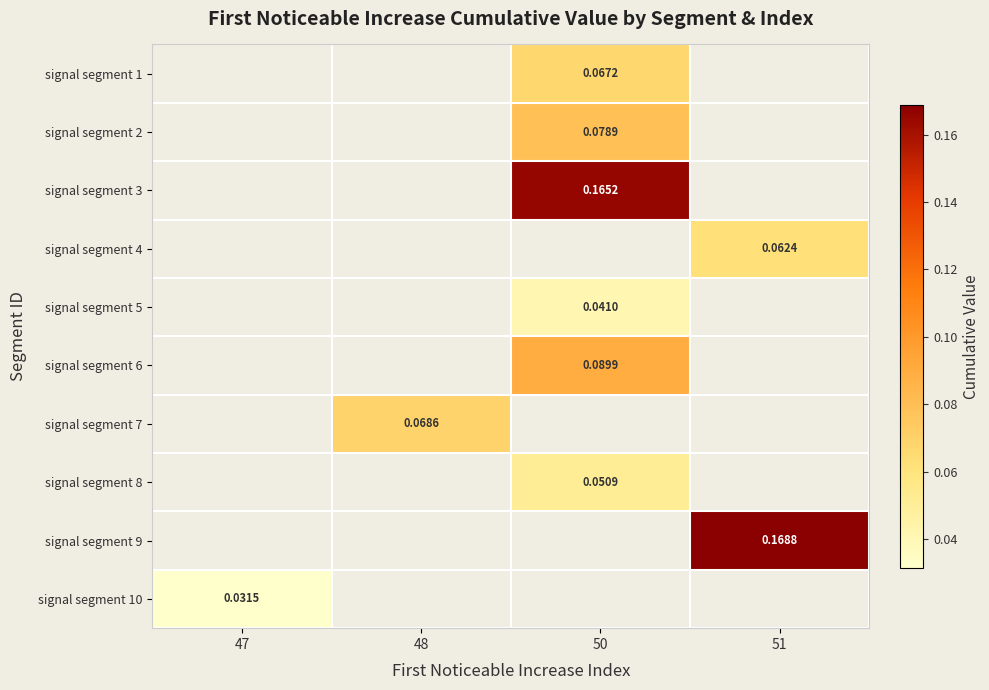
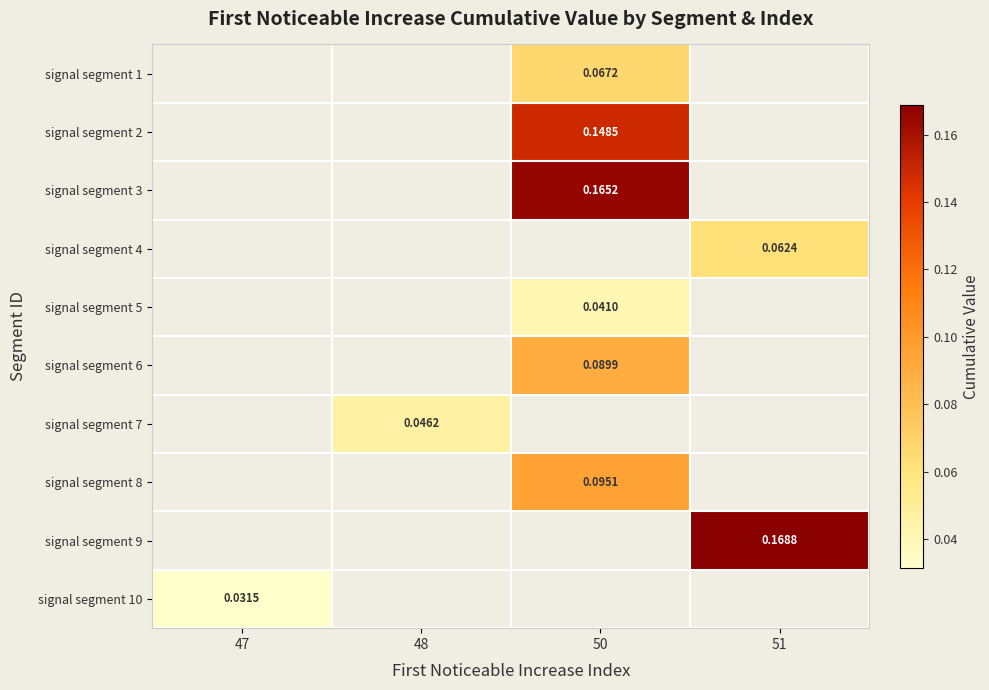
signal segment 2, 50: 0.0789 -> 0.1485
signal segment 7, 48: 0.0686 -> 0.0462
signal segment 8, 50: 0.0509 -> 0.0951
